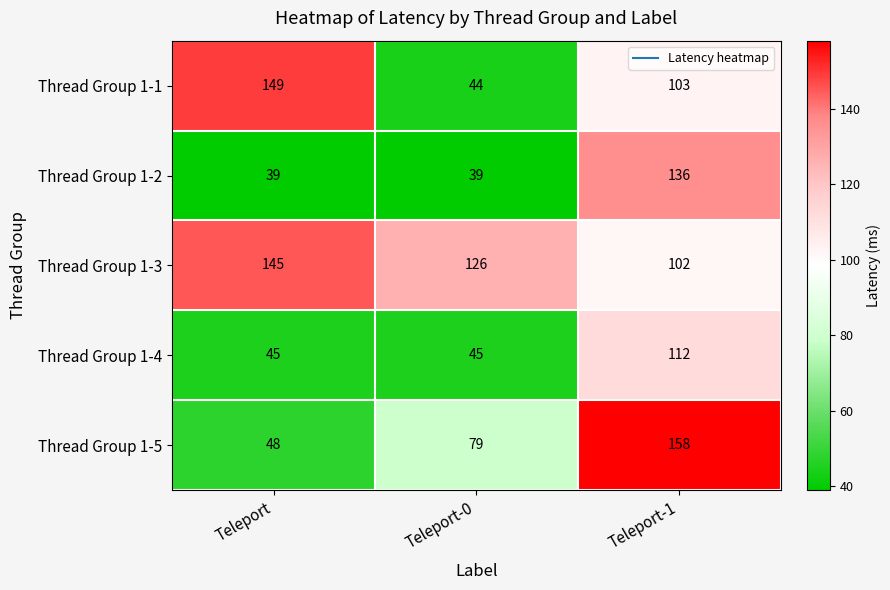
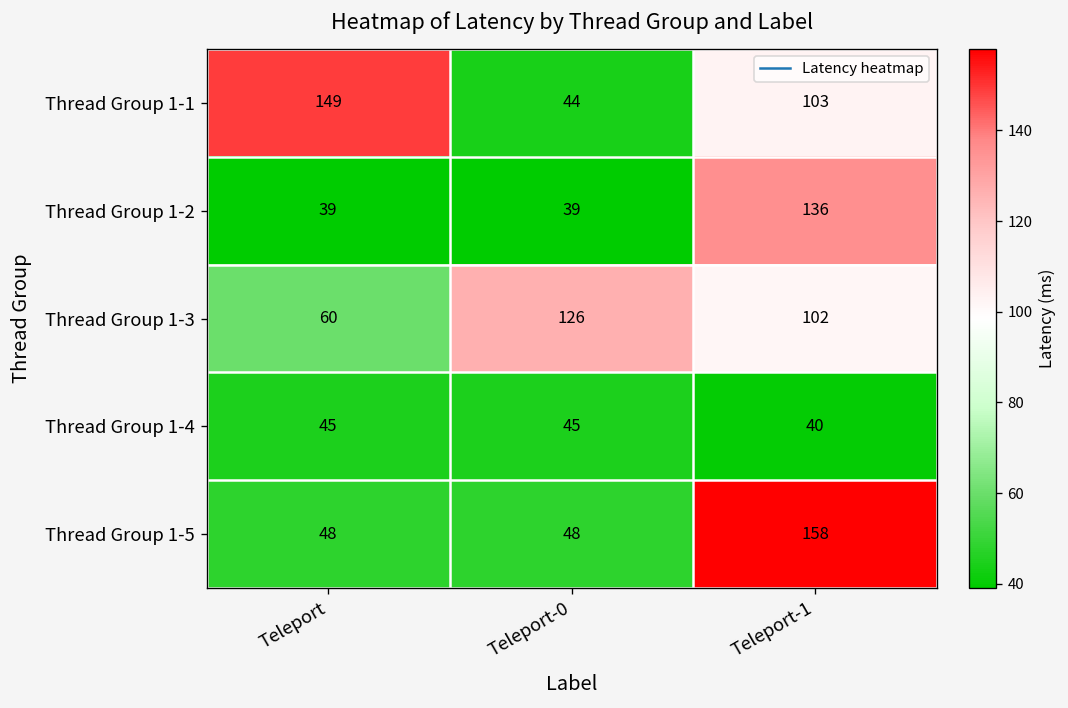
Thread Group 1-3, Teleport: 145 -> 60
Thread Group 1-4, Teleport-1: 112 -> 40
Thread Group 1-5, Teleport-0: 79 -> 48
